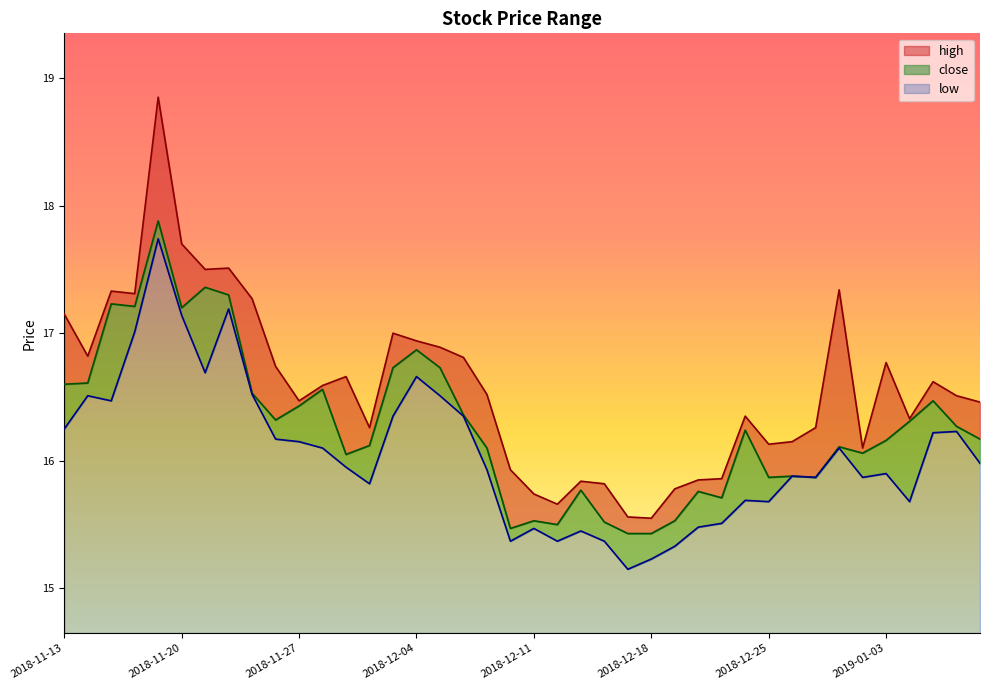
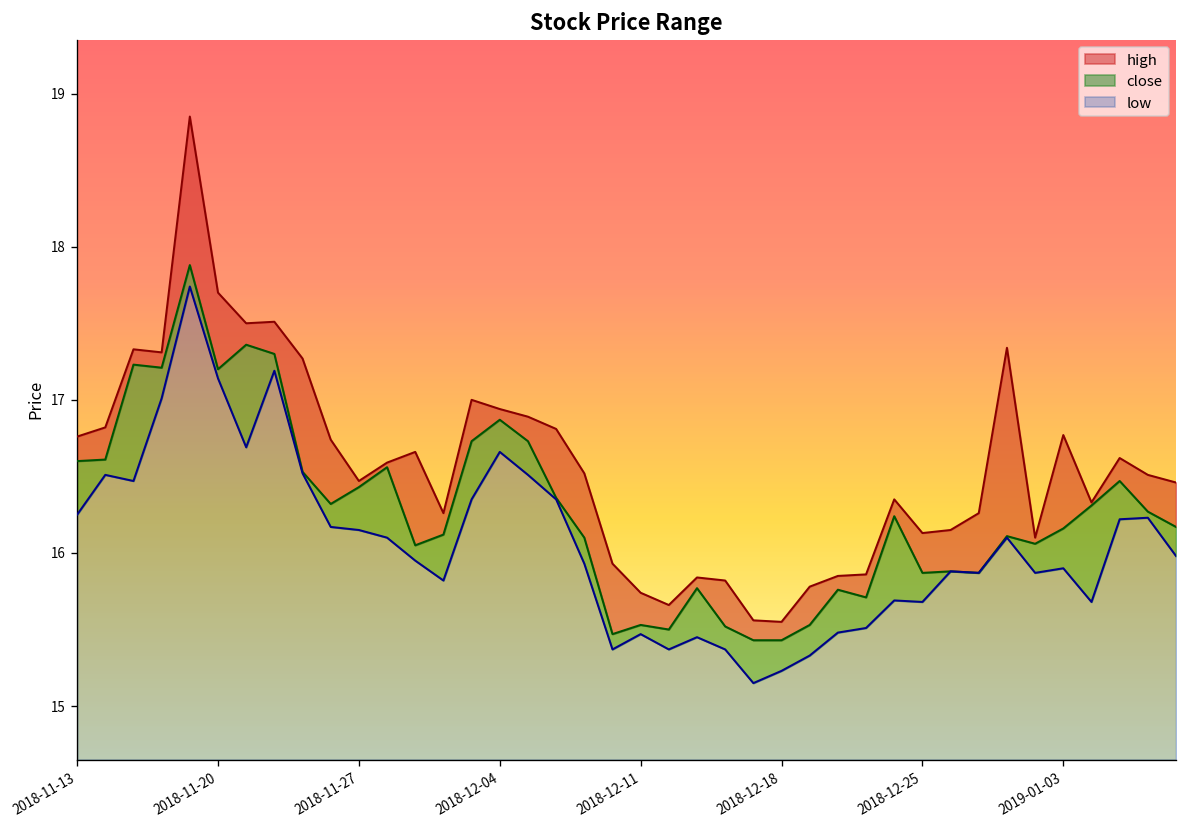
high, 2018-11-13: 17.15 -> 16.76
